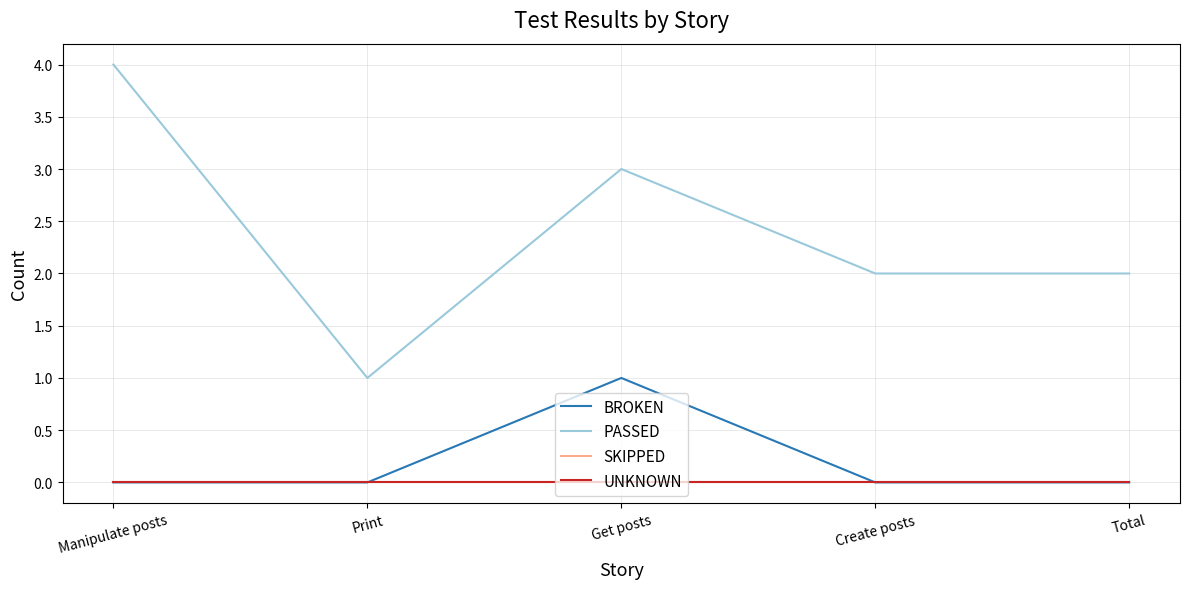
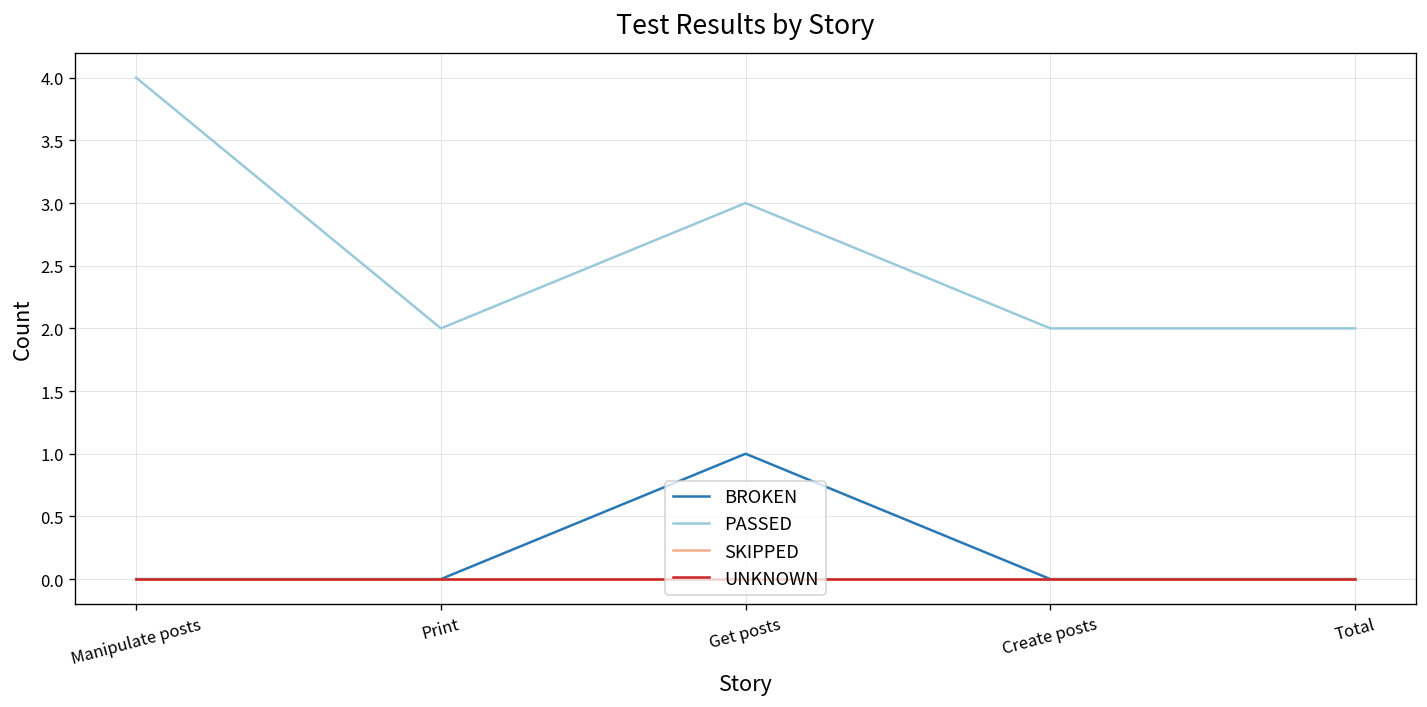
PASSED, Print: 1 -> 2
